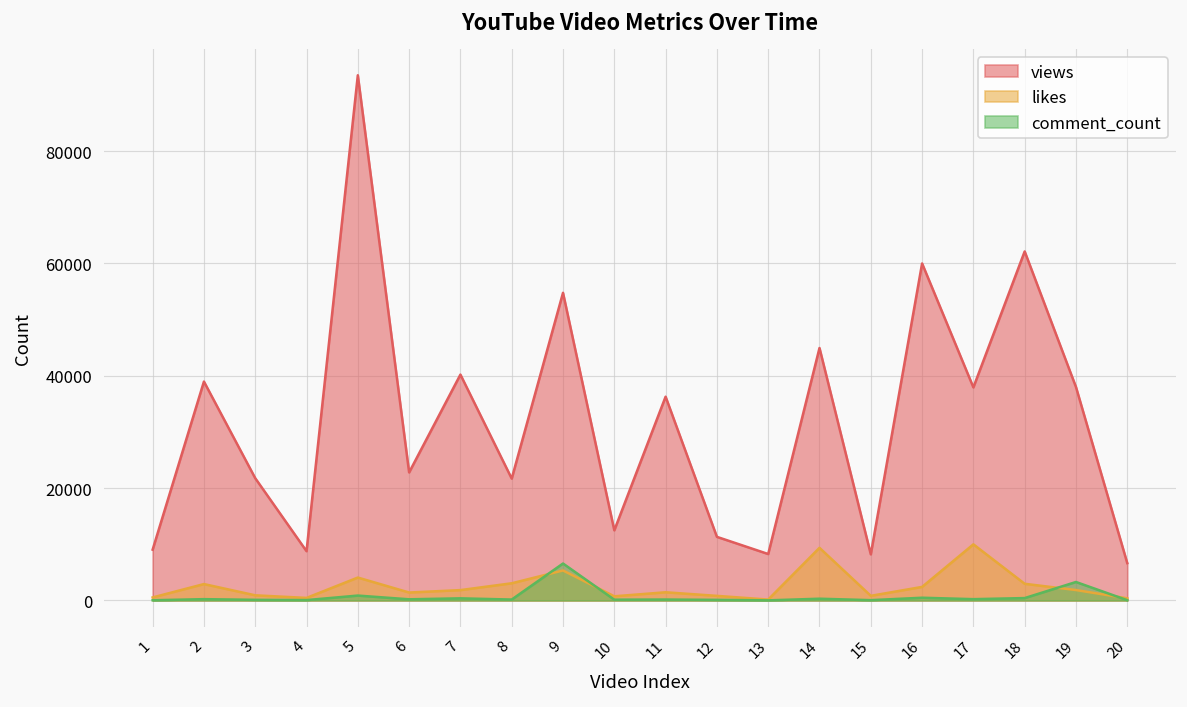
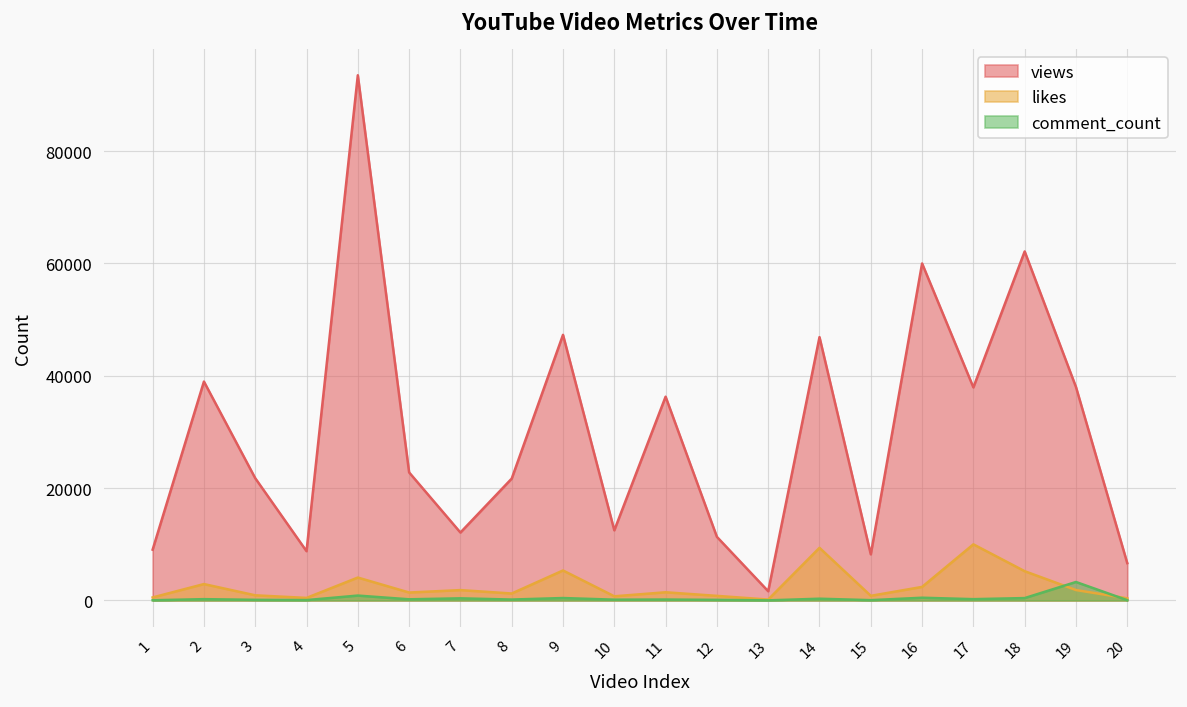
views, 7: 40000 -> 12000
likes, 8: 3000 -> 1000
views, 9: 55000 -> 47000
comment_count, 9: 7000 -> 0
views, 13: 8000 -> 2000
views, 14: 45000 -> 47000
likes, 18: 3000 -> 5000
